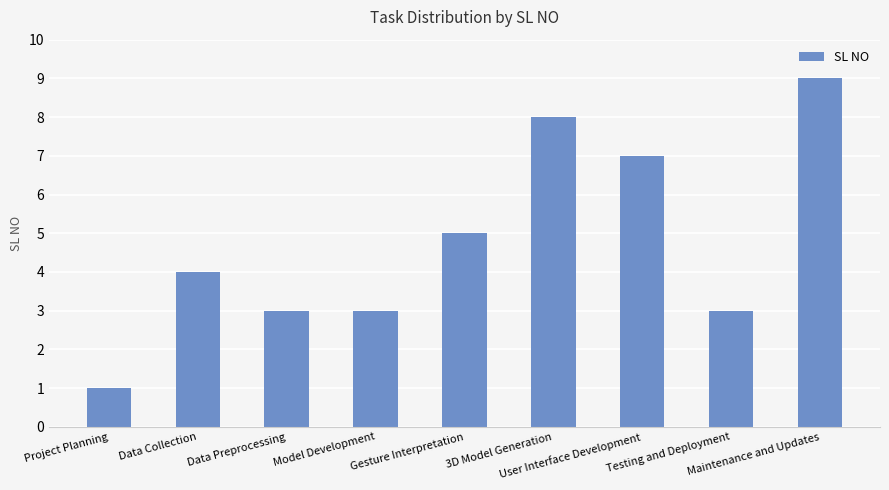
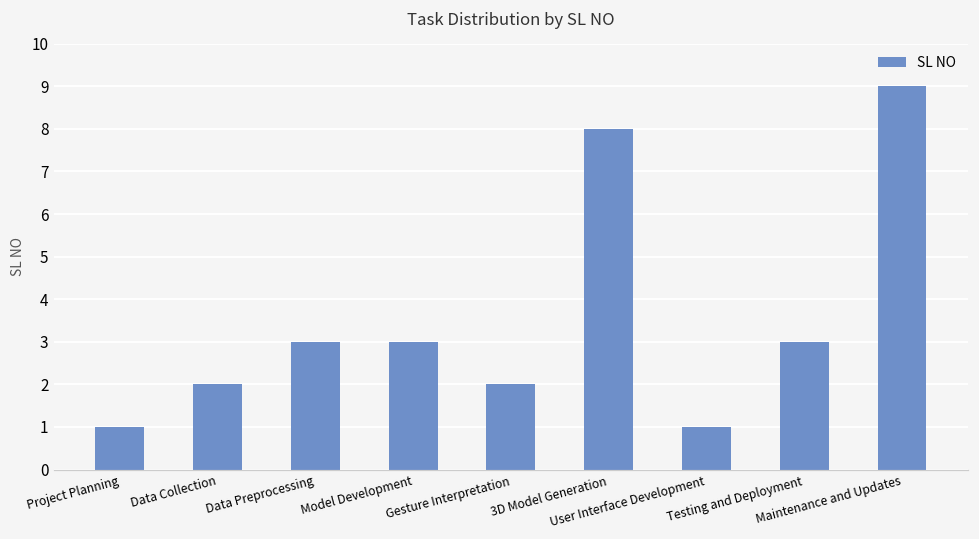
Data Collection: 4 -> 2
Gesture Interpretation: 5 -> 2
User Interface Development: 7 -> 1
